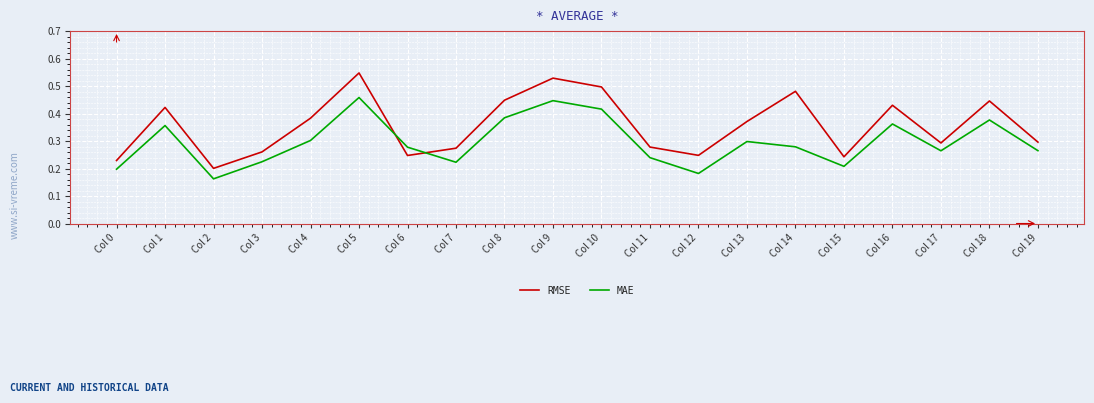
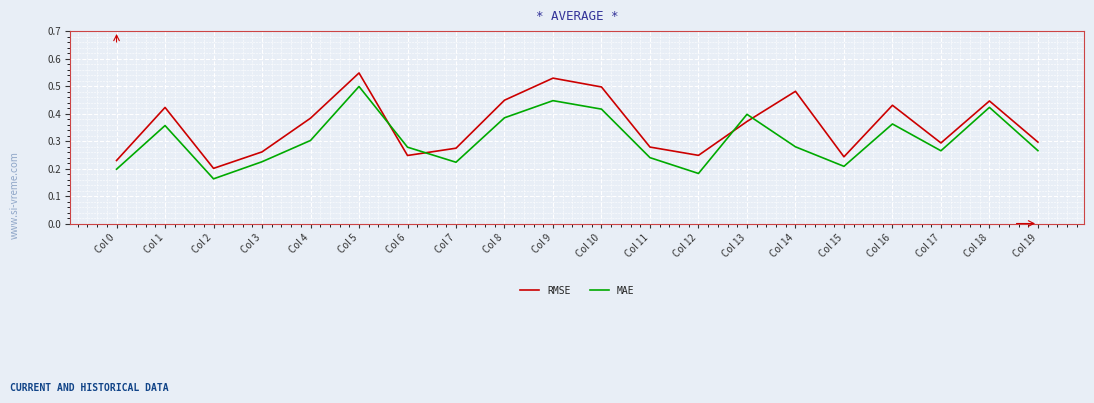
MAE, Col 5: 0.46 -> 0.50
MAE, Col 13: 0.30 -> 0.40
MAE, Col 18: 0.38 -> 0.42
